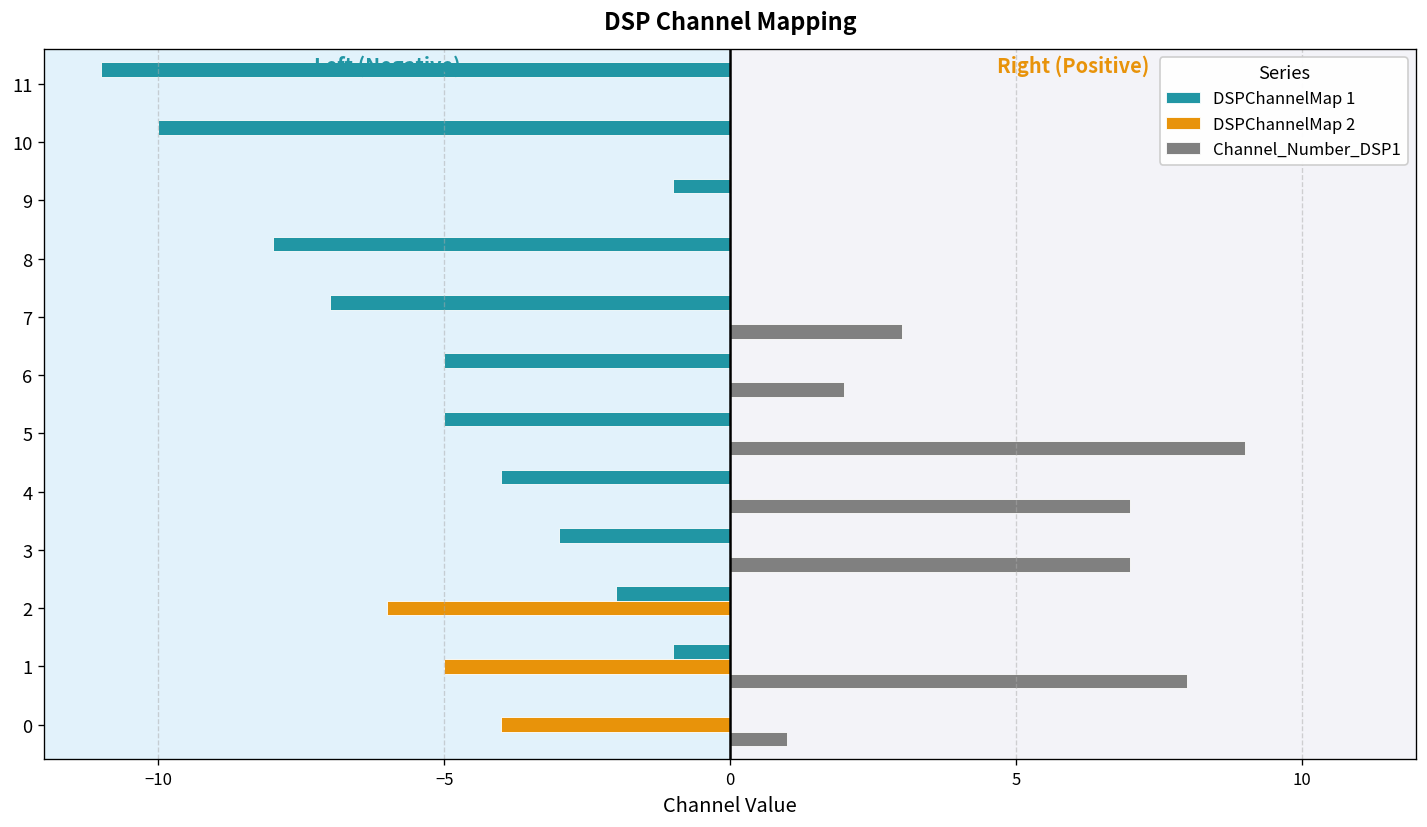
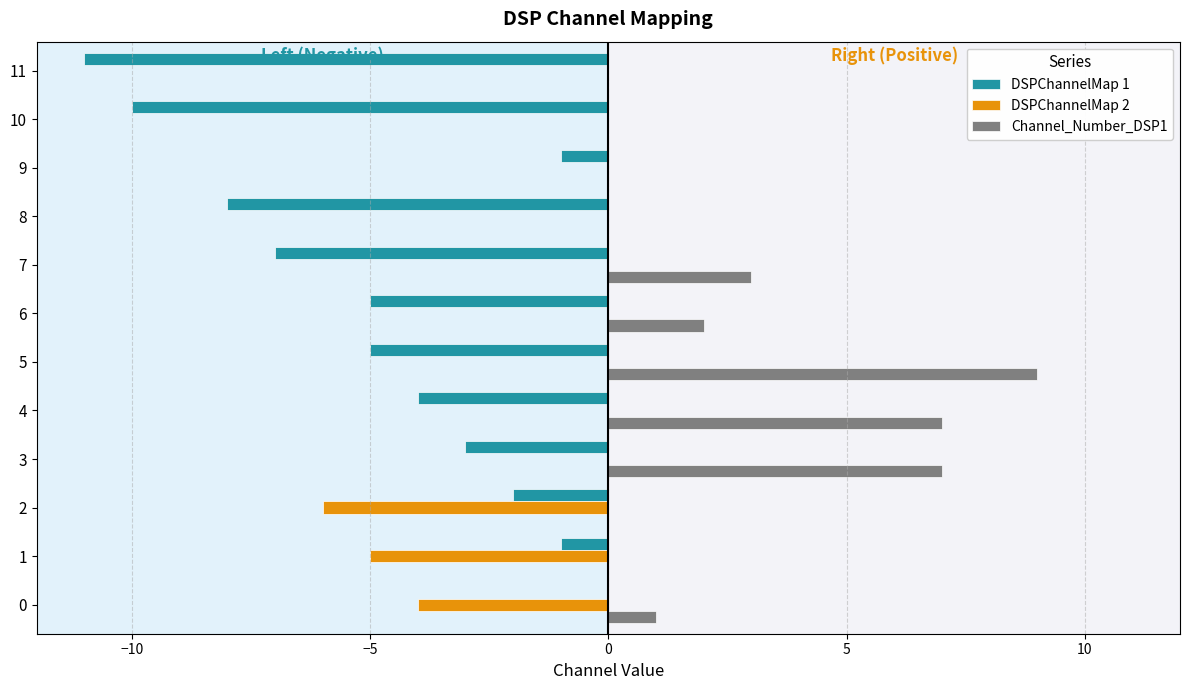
Channel_Number_DSP1, 1: 8 -> 0
